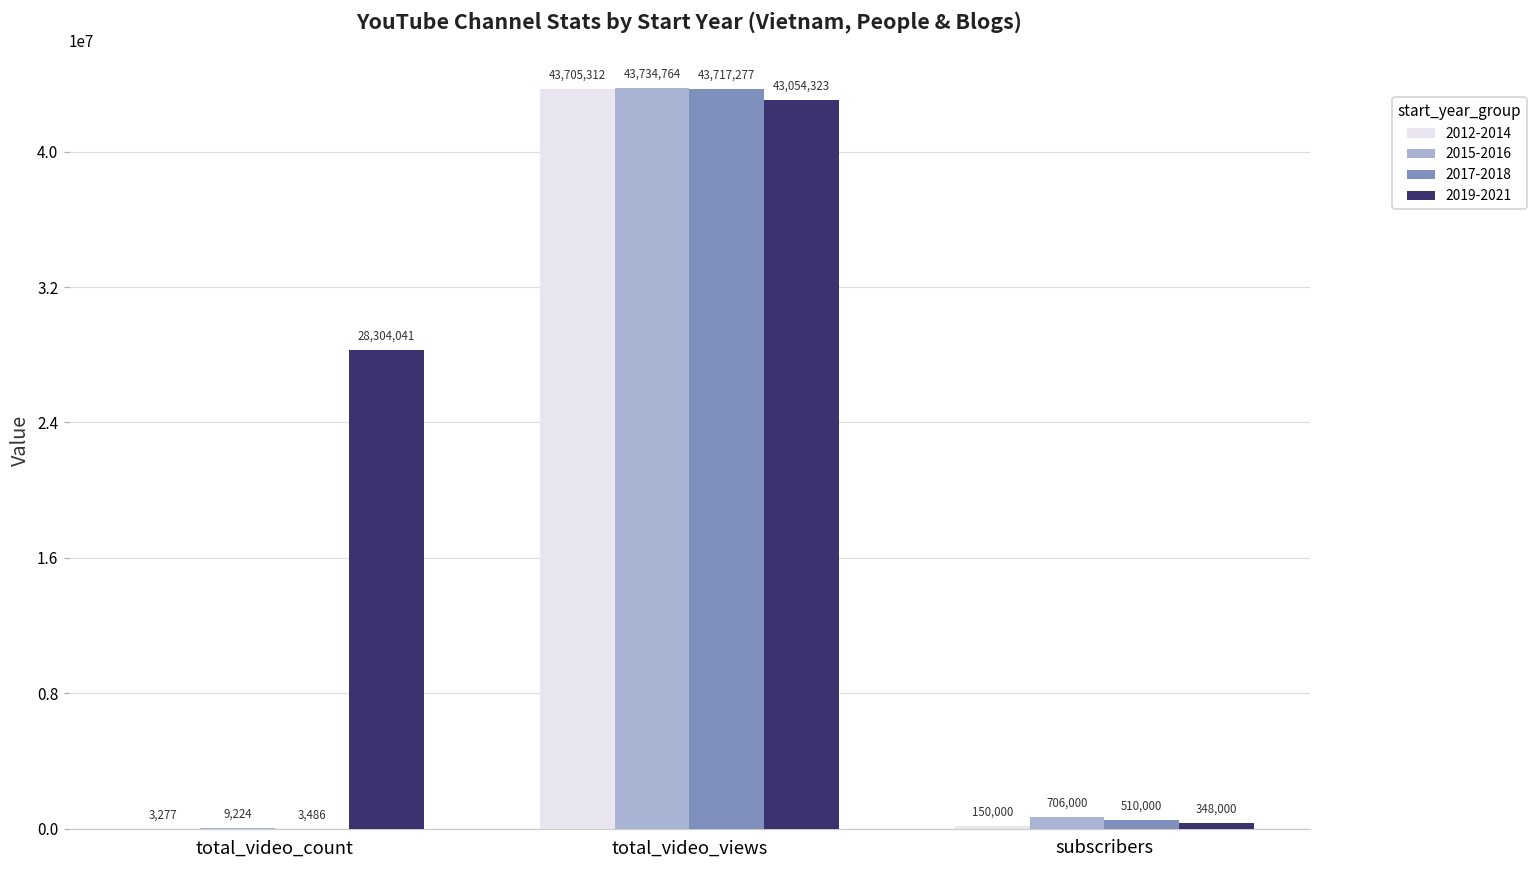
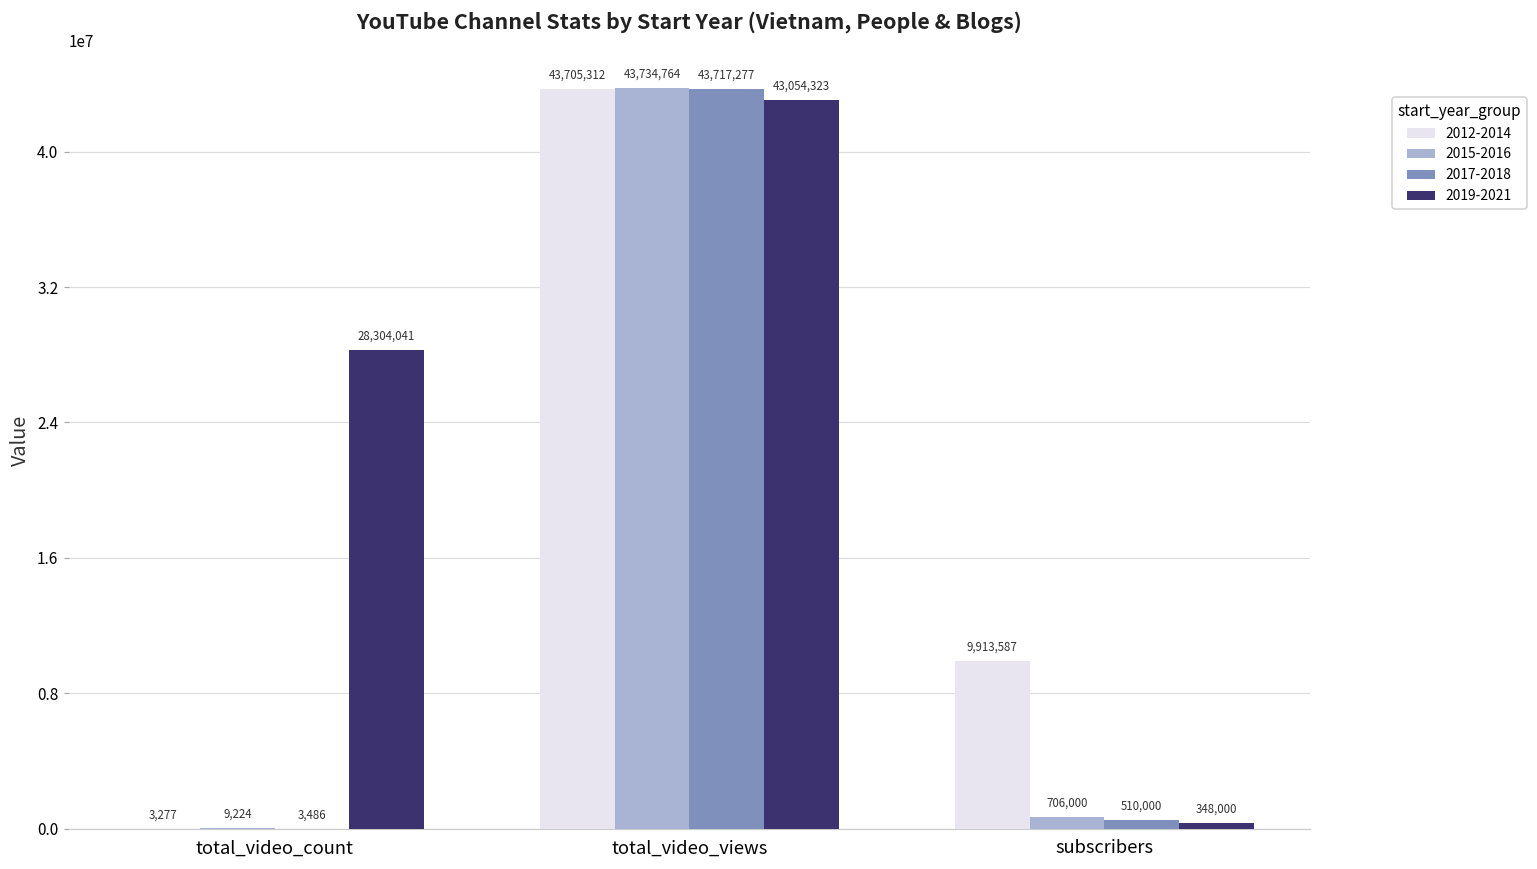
2012-2014, subscribers: 150,000 -> 9,913,587
